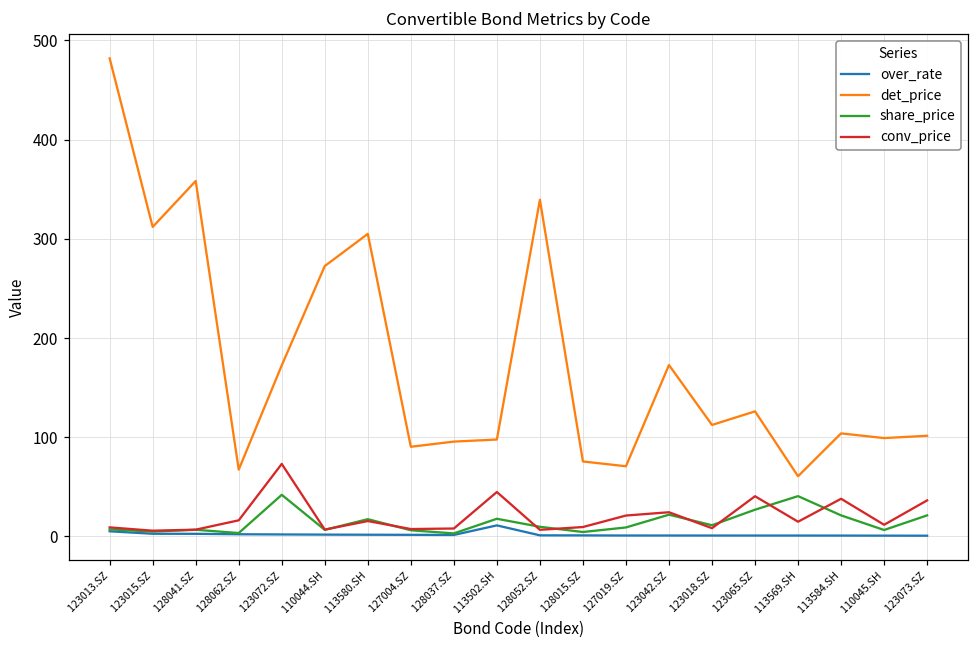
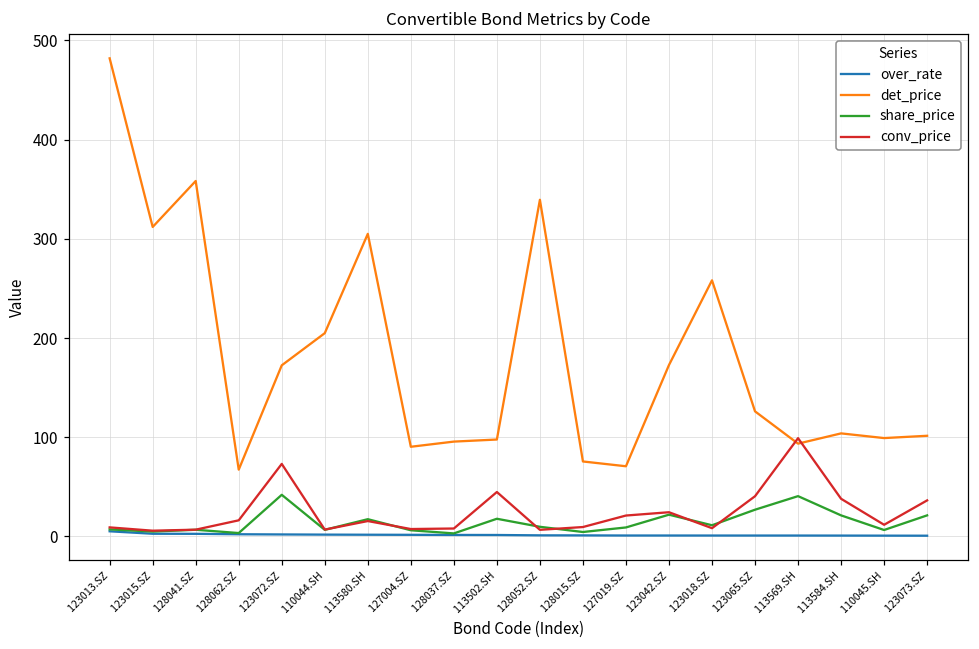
det_price, 110044.SH: 270 -> 200
over_rate, 113502.SH: 10 -> 0
det_price, 123018.SZ: 110 -> 260
det_price, 113569.SH: 60 -> 90
conv_price, 113569.SH: 10 -> 100
